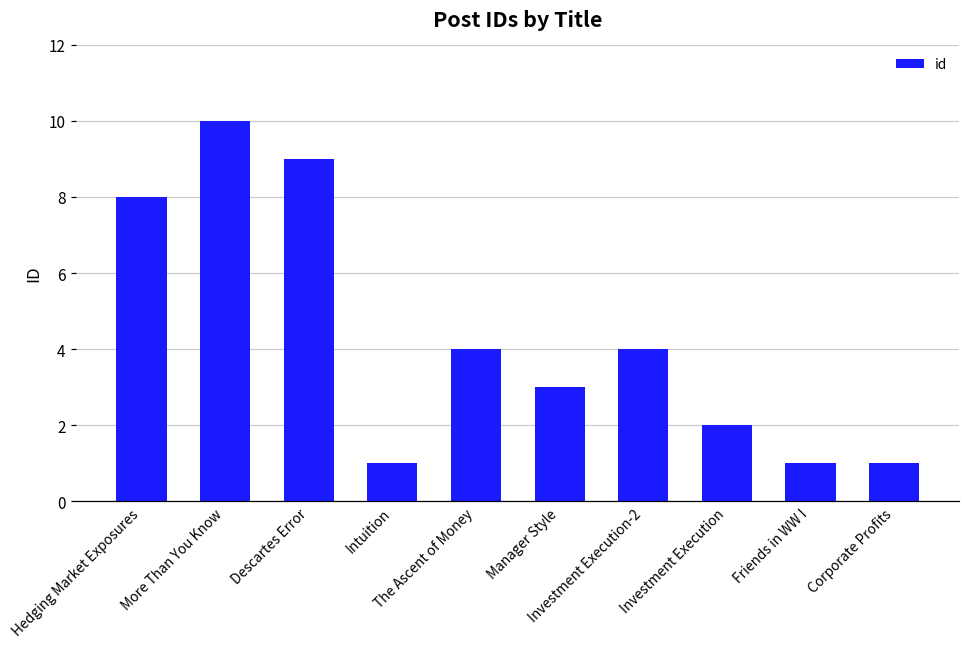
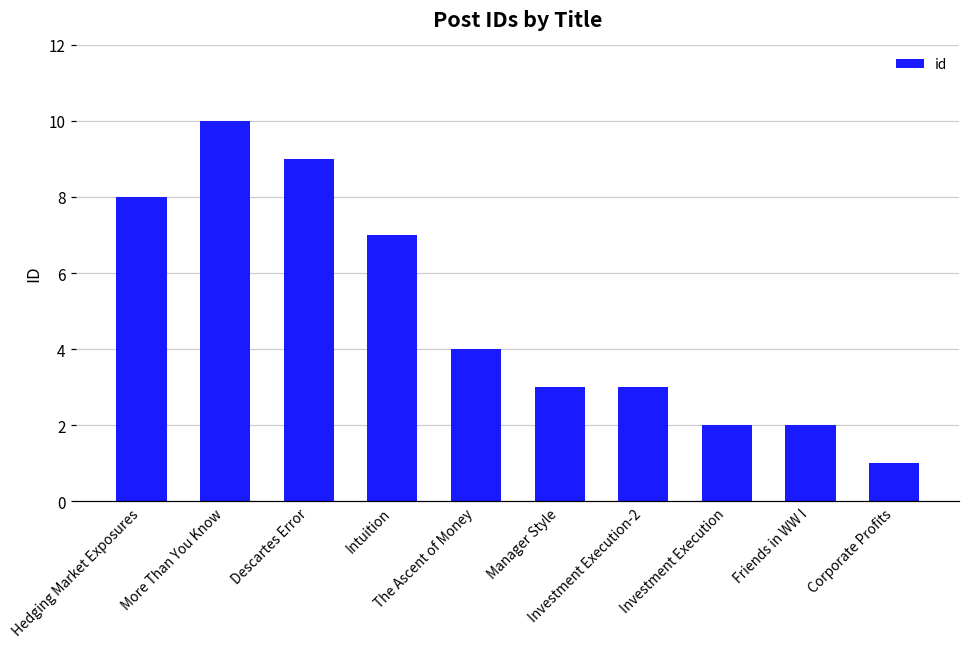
Intuition: 1 -> 7
Investment Execution-2: 4 -> 3
Friends in WW I: 1 -> 2
